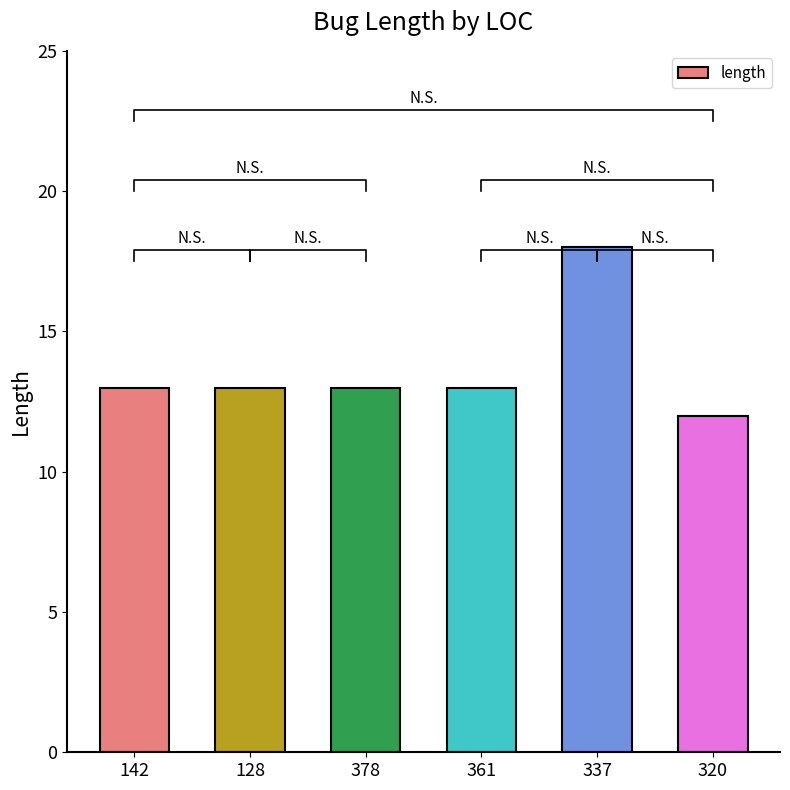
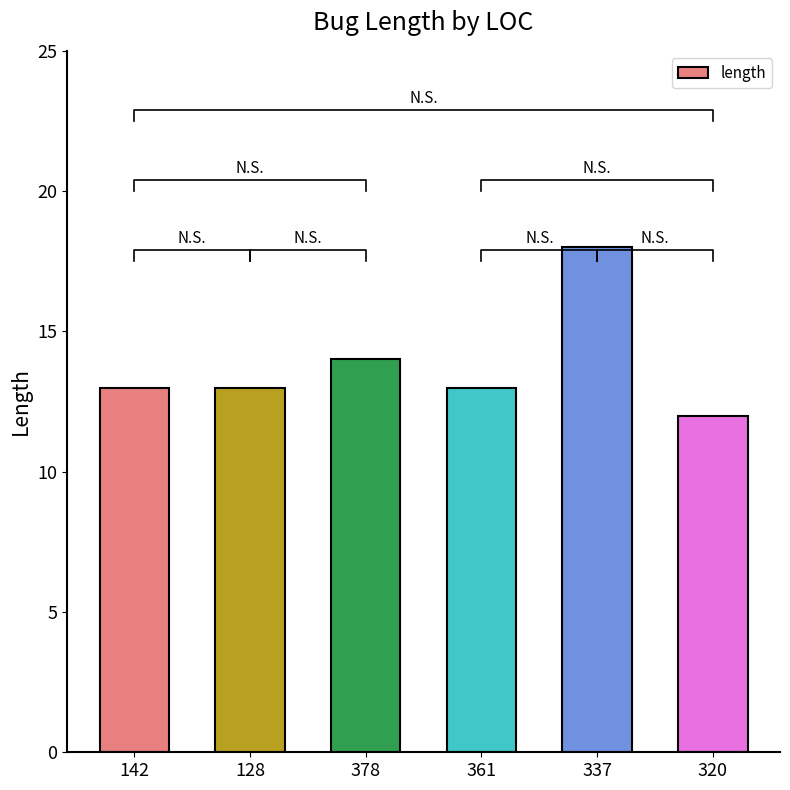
length, 378: 13 -> 14
